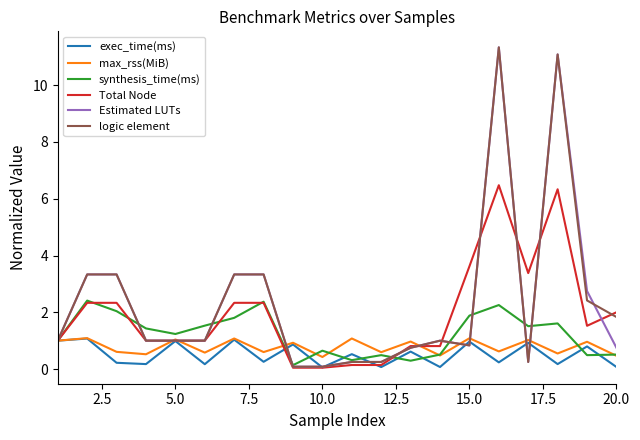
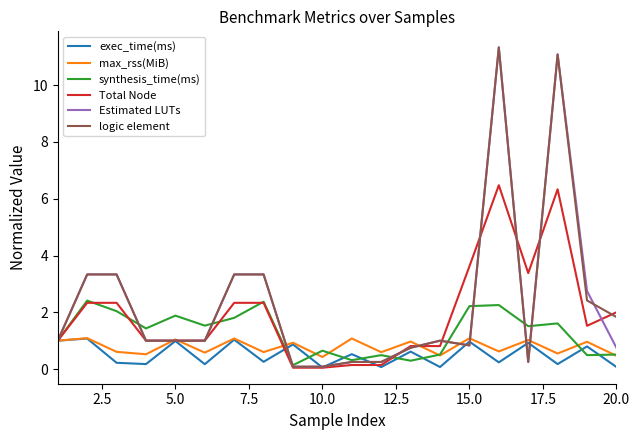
synthesis_time(ms), 5.0: 1.2 -> 1.9
synthesis_time(ms), 15.0: 1.9 -> 2.2
